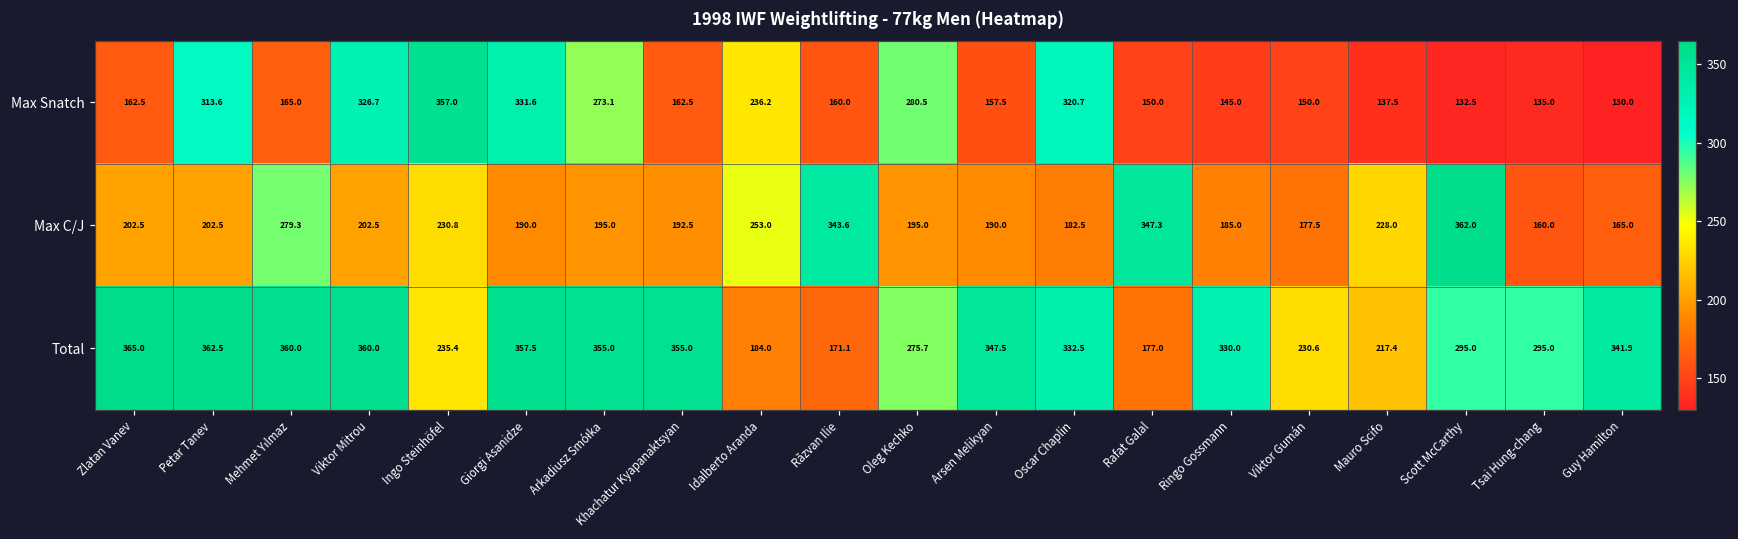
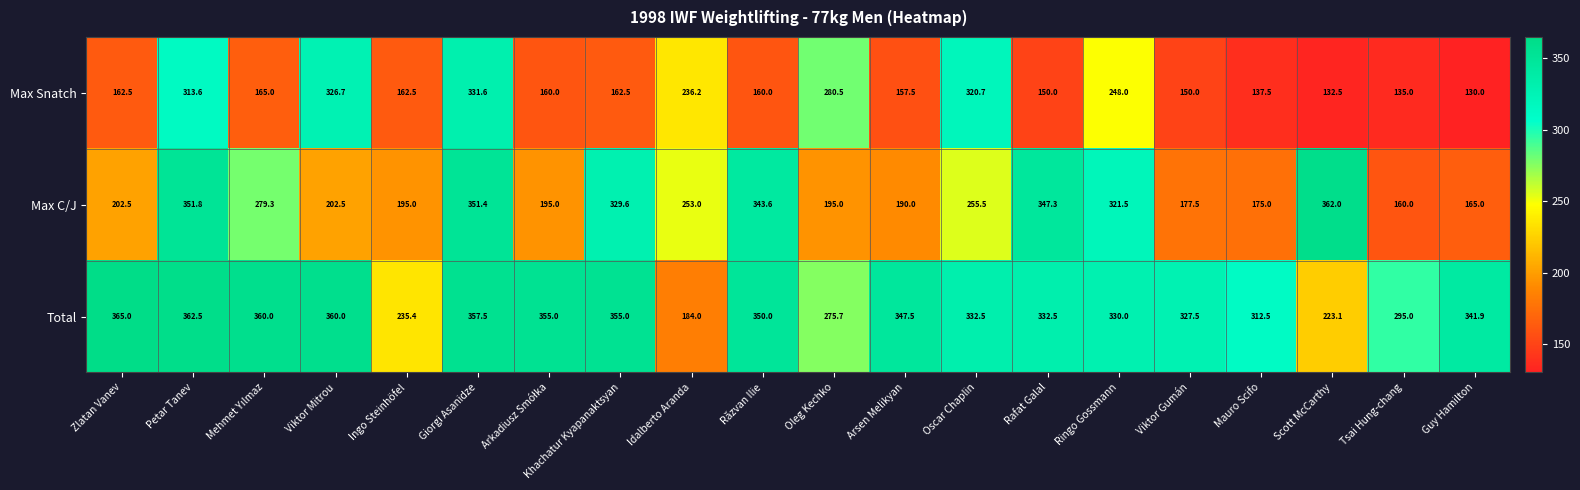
Max Snatch, Ingo Steinhöfel: 357.0 -> 162.5
Max Snatch, Arkadiusz Smółka: 273.1 -> 160.0
Max Snatch, Ringo Gossmann: 145.0 -> 248.0
Max C/J, Petar Tanev: 202.5 -> 351.8
Max C/J, Ingo Steinhöfel: 230.8 -> 195.0
Max C/J, Giorgi Asanidze: 190.0 -> 351.4
Max C/J, Khachatur Kyapanaktsyan: 192.5 -> 329.6
Max C/J, Oscar Chaplin: 182.5 -> 255.5
Max C/J, Ringo Gossmann: 185.0 -> 321.5
Max C/J, Mauro Scifo: 228.0 -> 175.0
Total, Rǎzvan Ilie: 171.1 -> 350.0
Total, Rafat Galal: 177.0 -> 332.5
Total, Viktor Gumán: 230.6 -> 327.5
Total, Mauro Scifo: 217.4 -> 312.5
Total, Scott McCarthy: 295.0 -> 223.1
